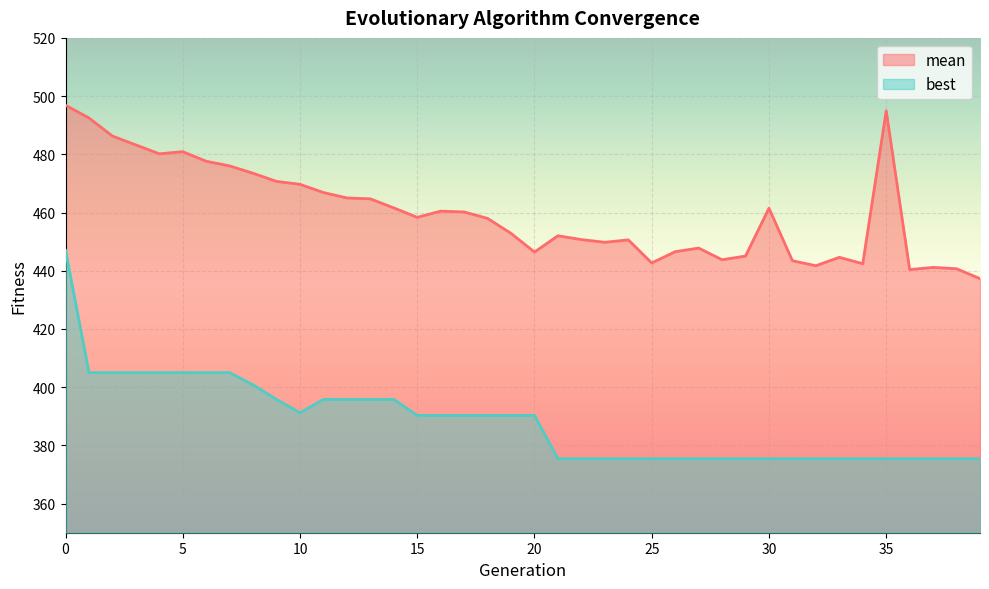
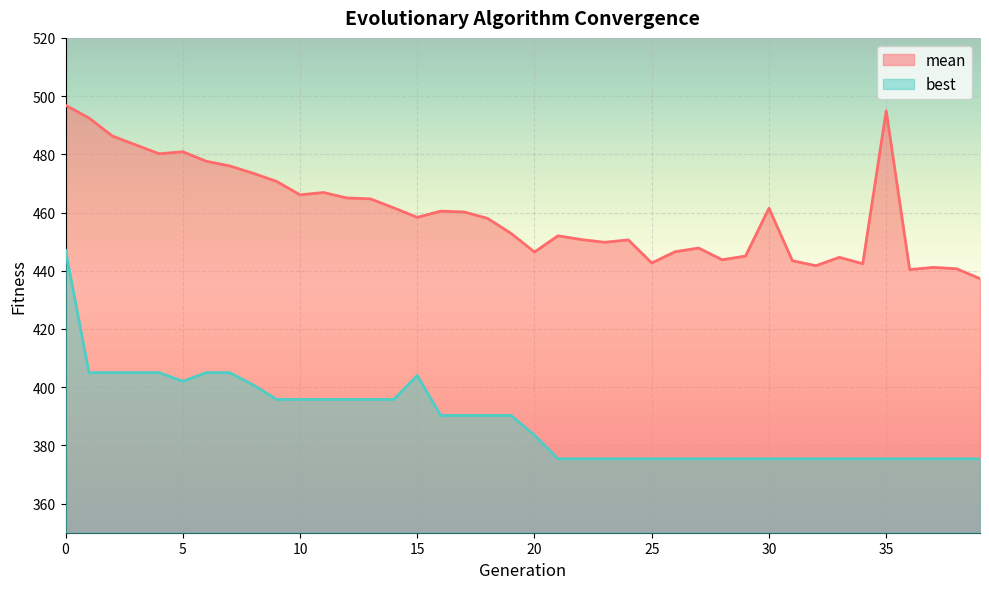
best, 5: 405 -> 402
mean, 10: 470 -> 466
best, 10: 391 -> 396
best, 15: 390 -> 404
best, 20: 390 -> 384
